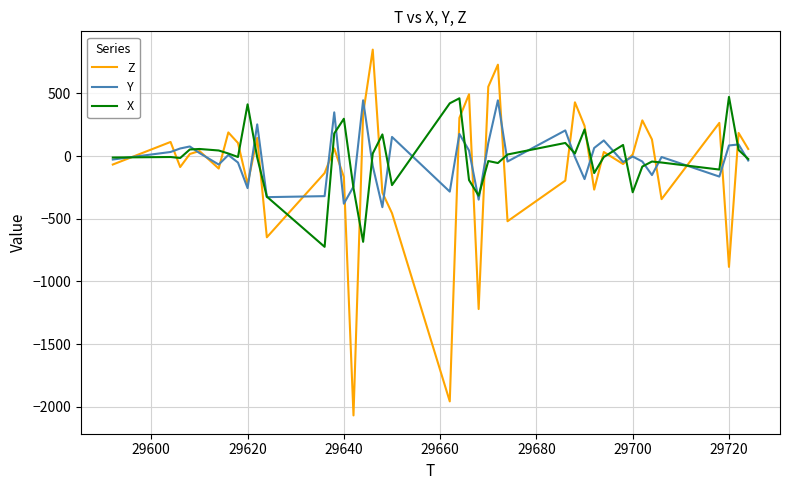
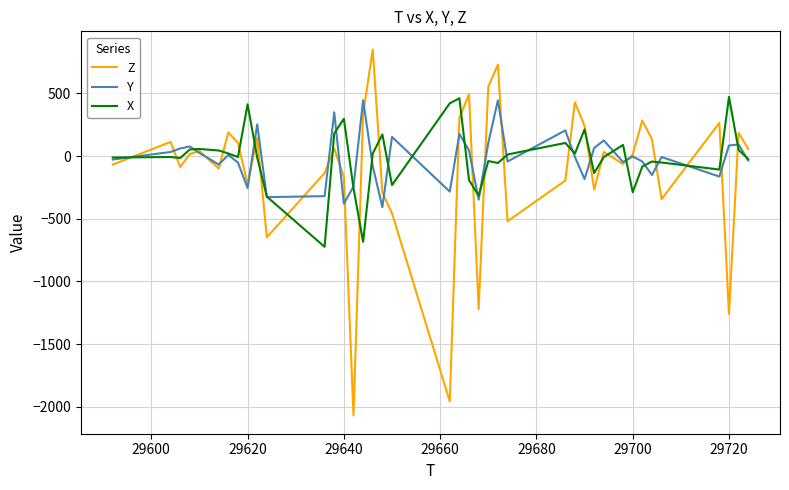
Z, 29720: -880 -> -1260
